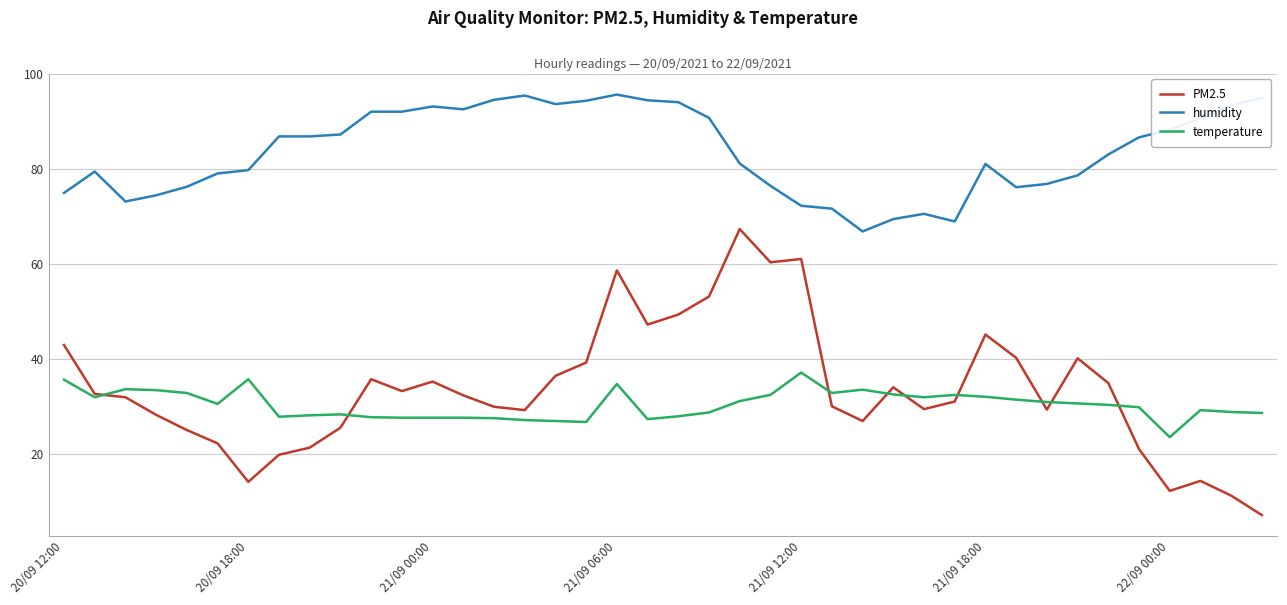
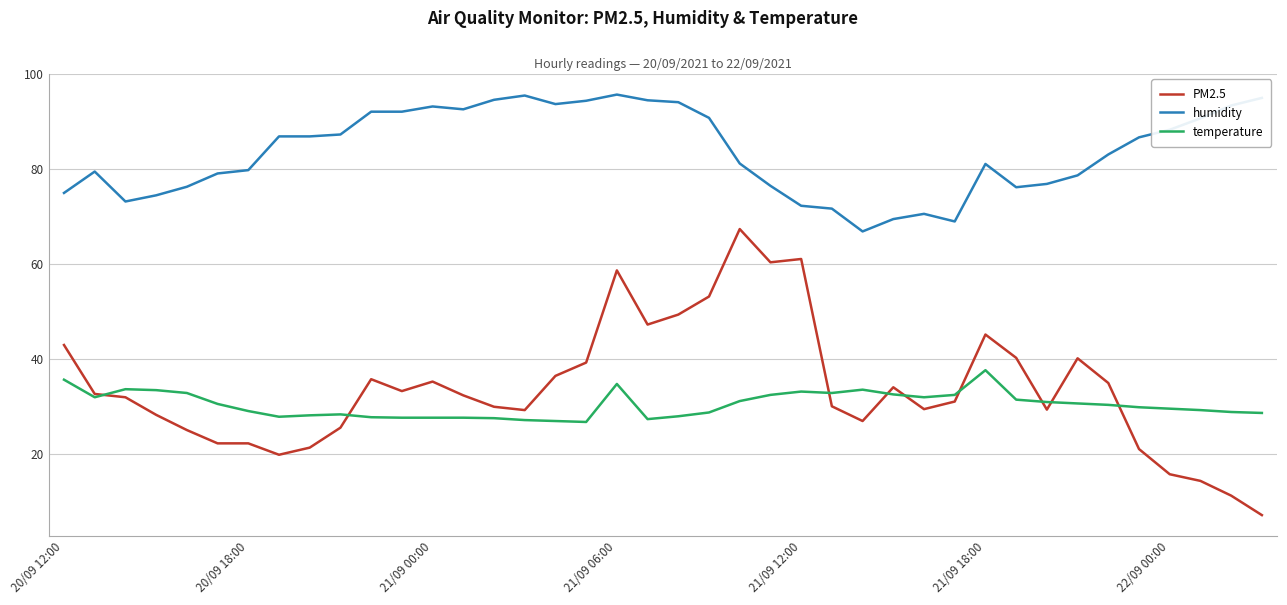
PM2.5, 20/09 18:00: 14 -> 22
temperature, 20/09 18:00: 36 -> 29
temperature, 21/09 12:00: 37 -> 33
temperature, 21/09 18:00: 32 -> 38
PM2.5, 22/09 00:00: 12 -> 16
temperature, 22/09 00:00: 24 -> 30
